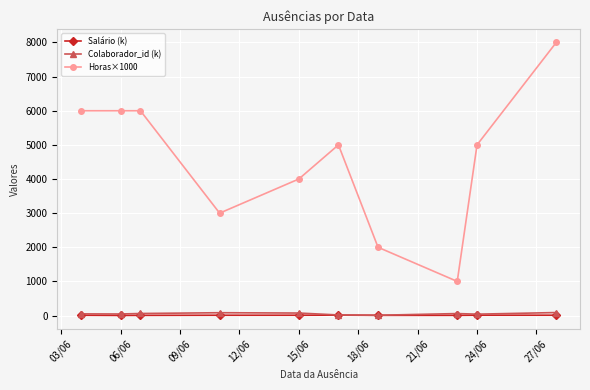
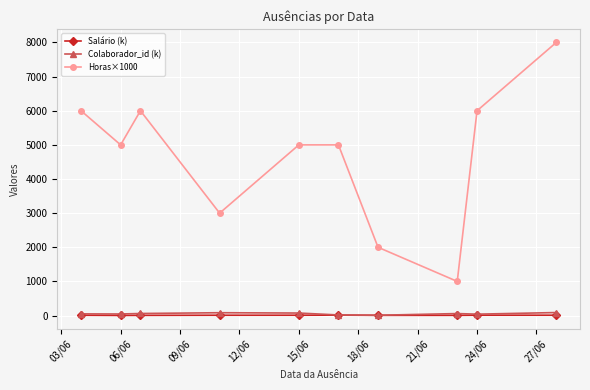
Horas×1000, 06/06: 6000 -> 5000
Horas×1000, 15/06: 4000 -> 5000
Horas×1000, 24/06: 5000 -> 6000
